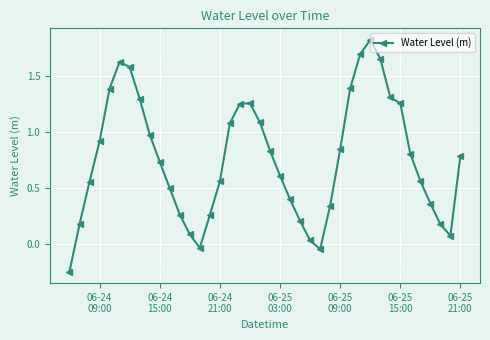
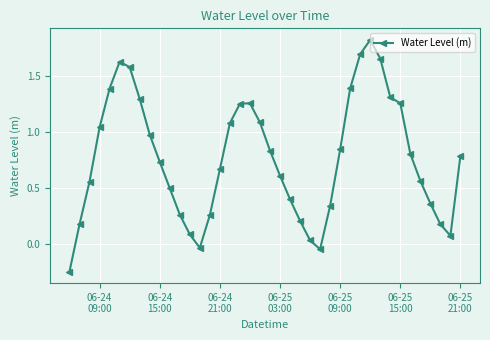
06-24 09:00: 0.91 -> 1.04
06-24 21:00: 0.56 -> 0.67
